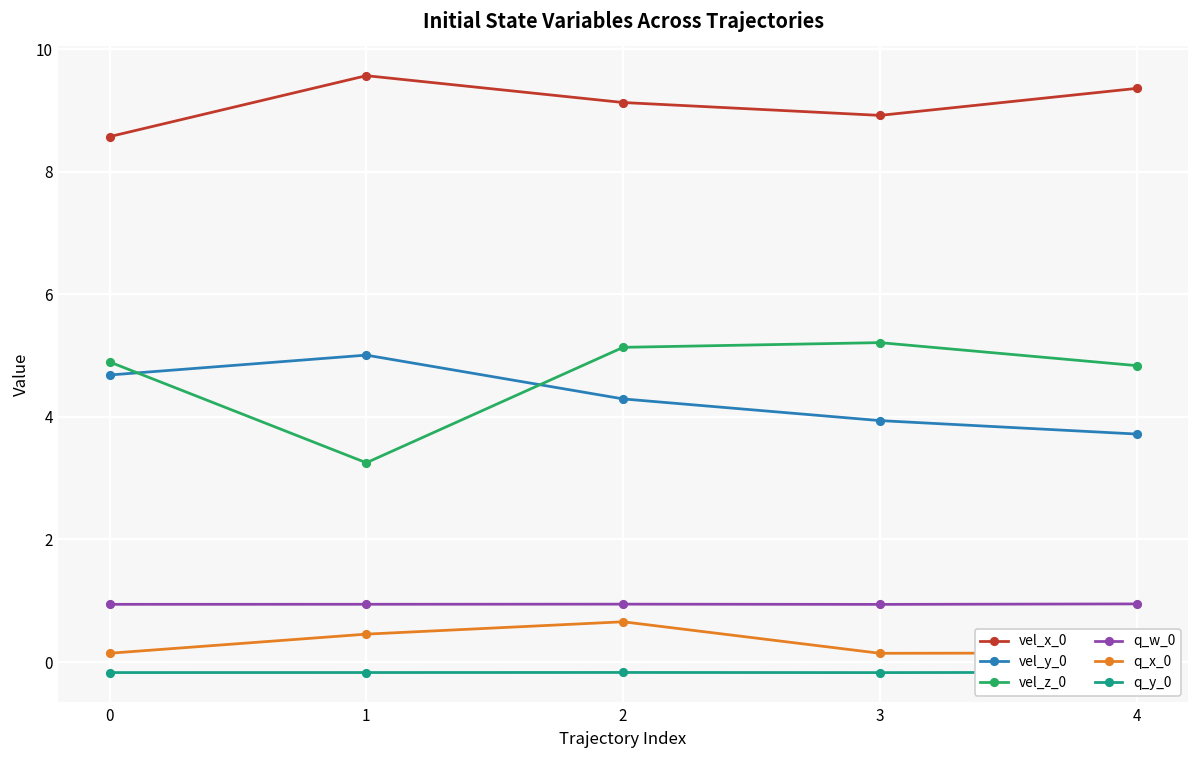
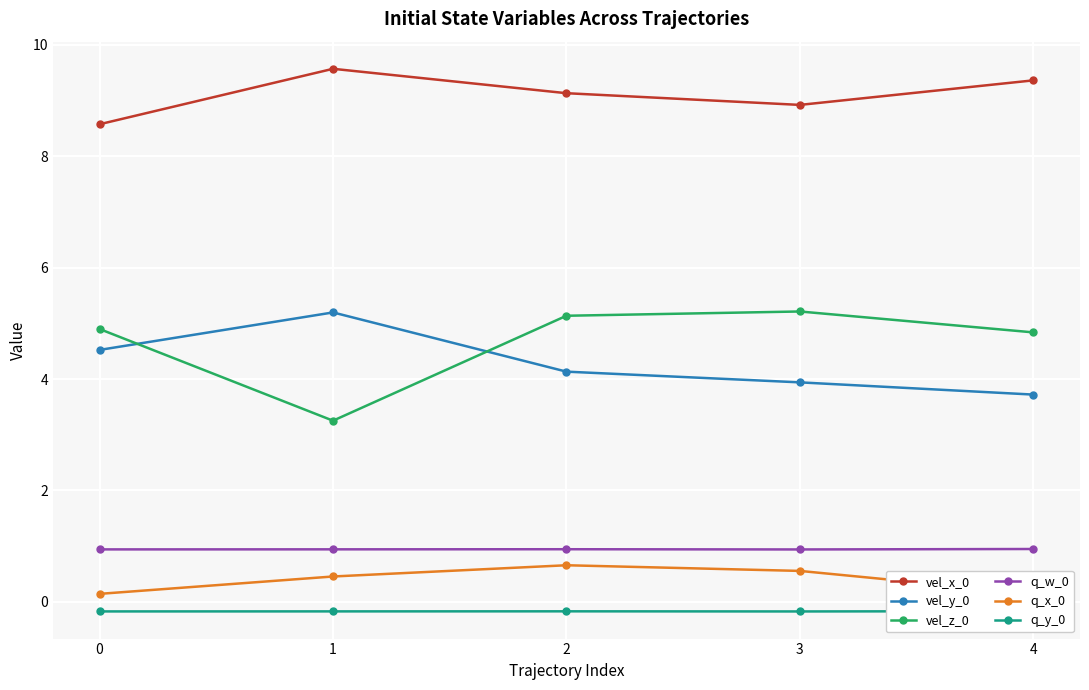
vel_y_0, 0: 4.7 -> 4.5
vel_y_0, 1: 5.0 -> 5.2
vel_y_0, 2: 4.3 -> 4.1
q_x_0, 3: 0.1 -> 0.6
